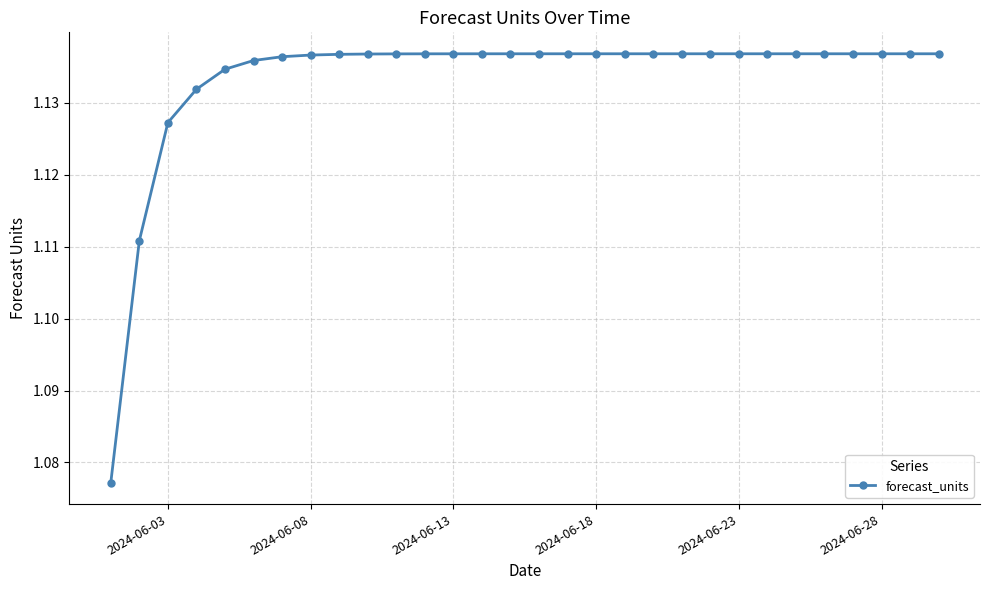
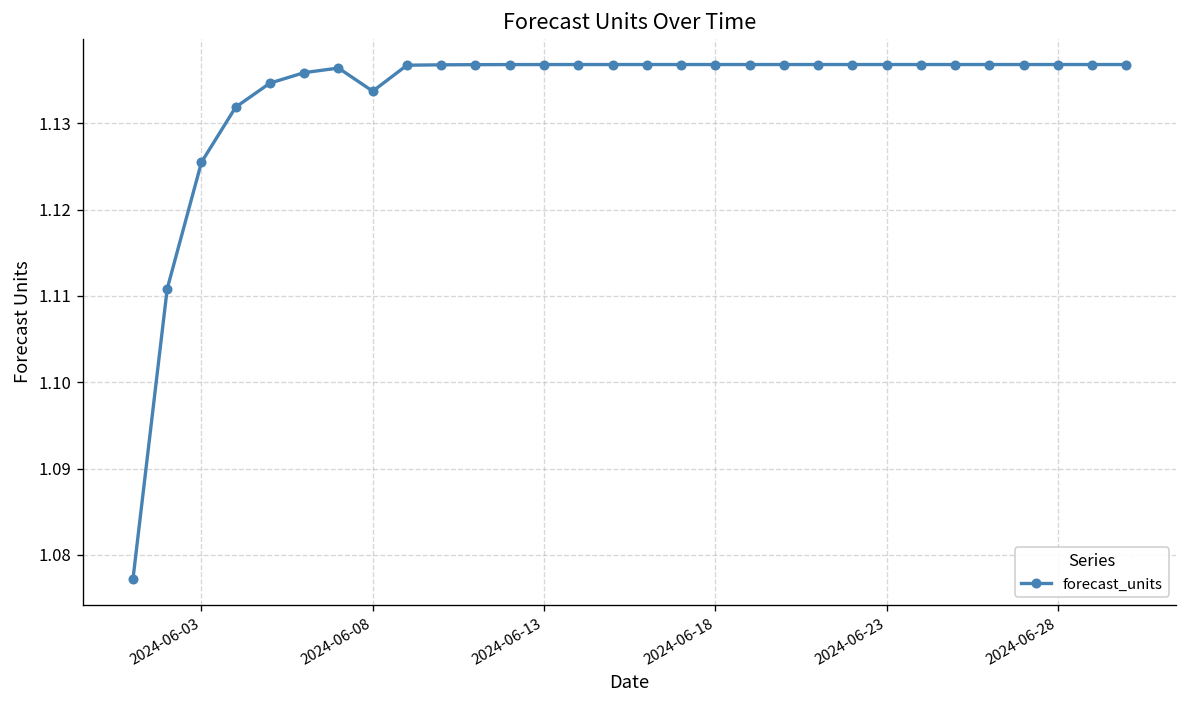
2024-06-03: 1.127 -> 1.125
2024-06-08: 1.137 -> 1.134
